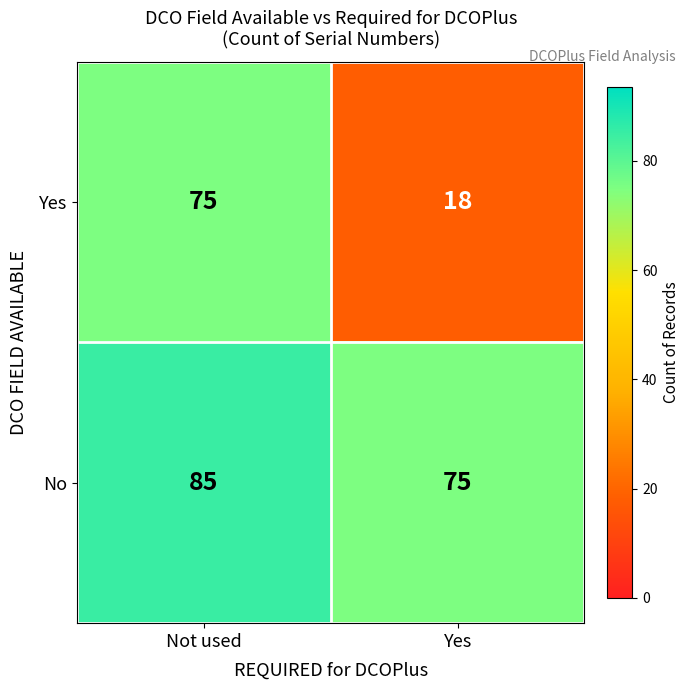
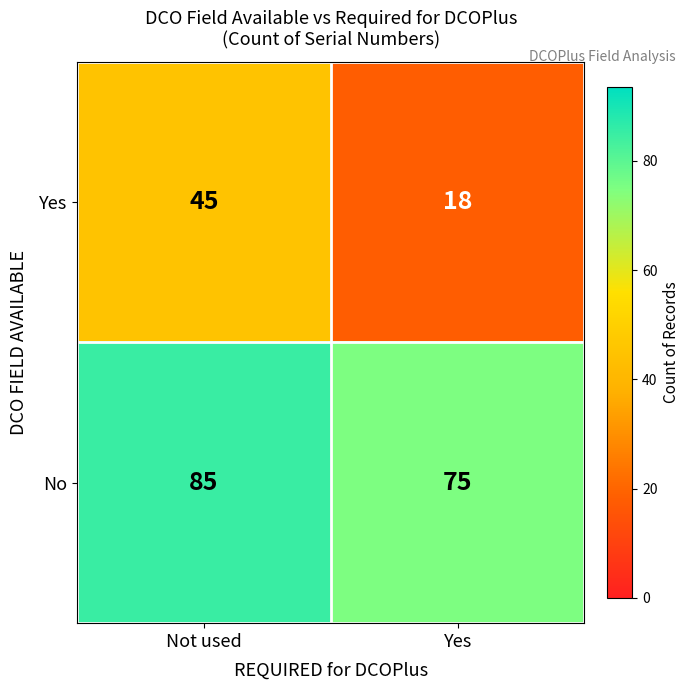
Yes, Not used: 75 -> 45
